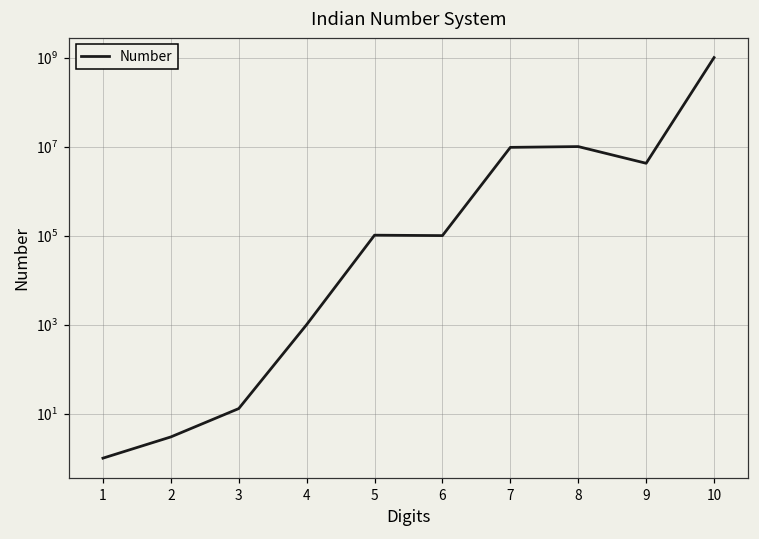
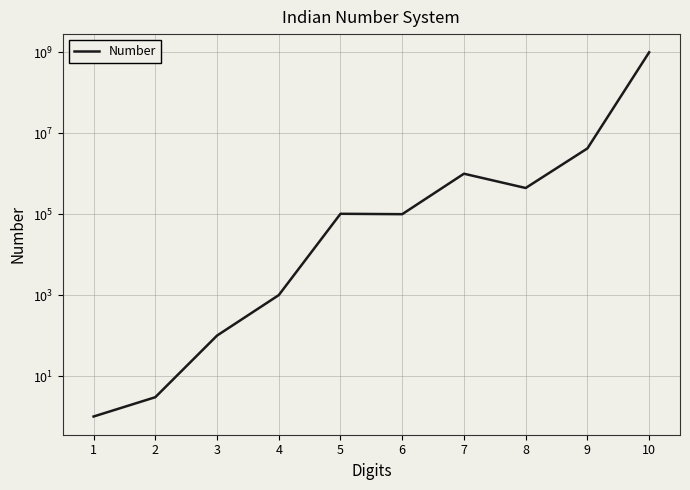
3: 13 -> 100
7: 10000000 -> 1000000
8: 10000000 -> 400000
